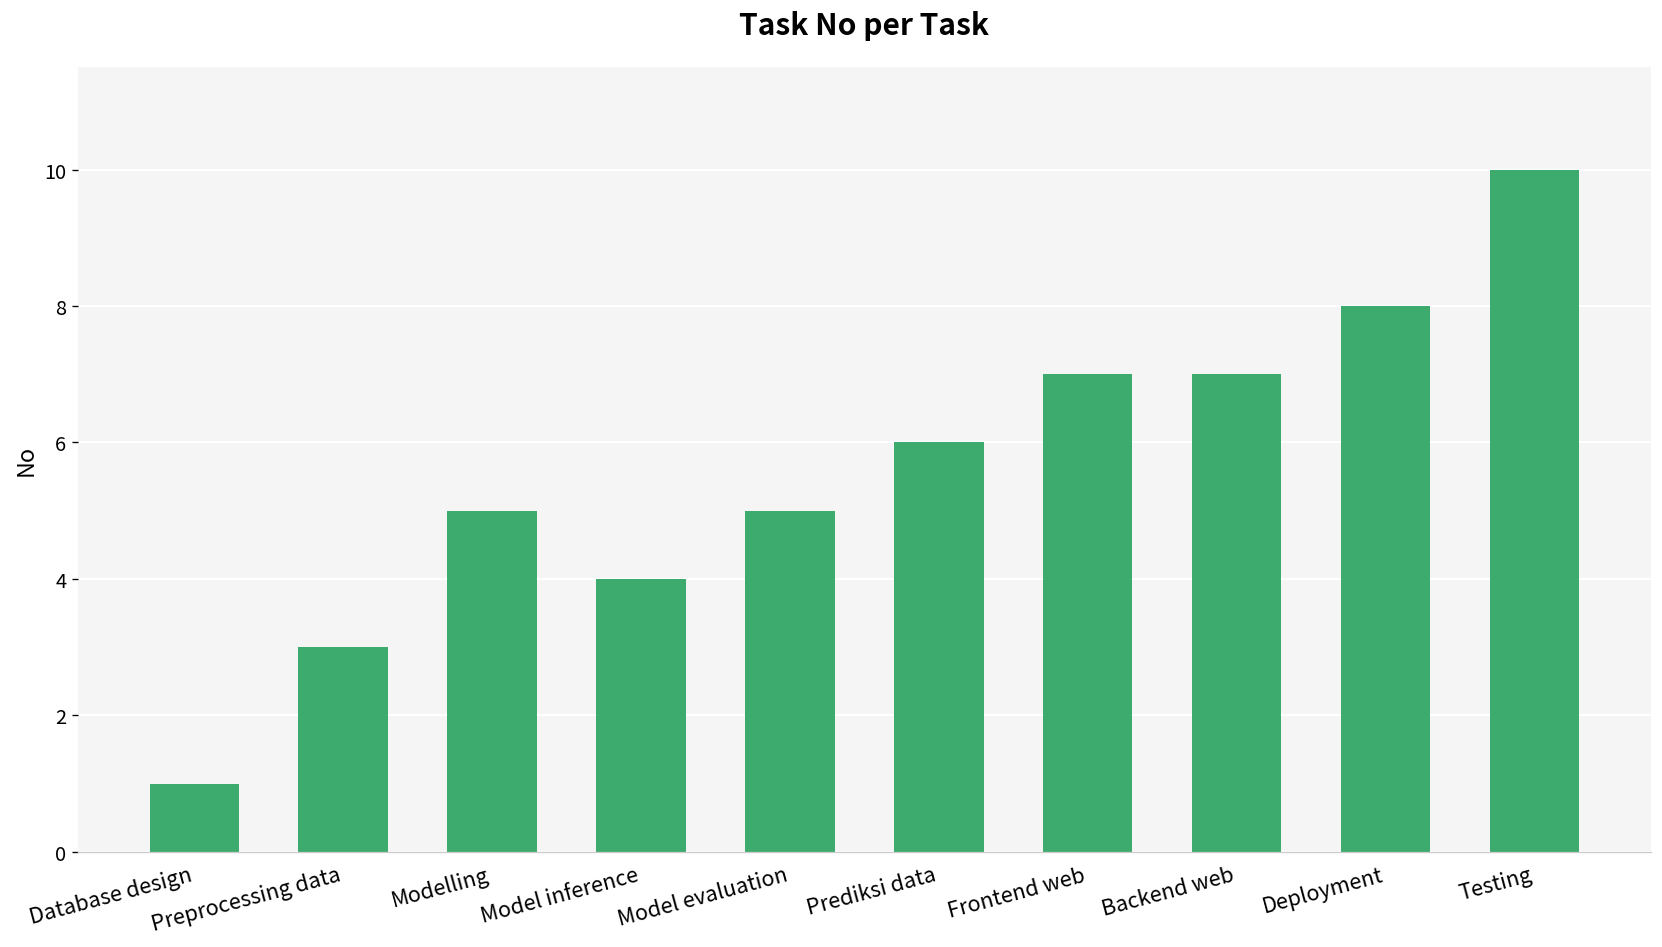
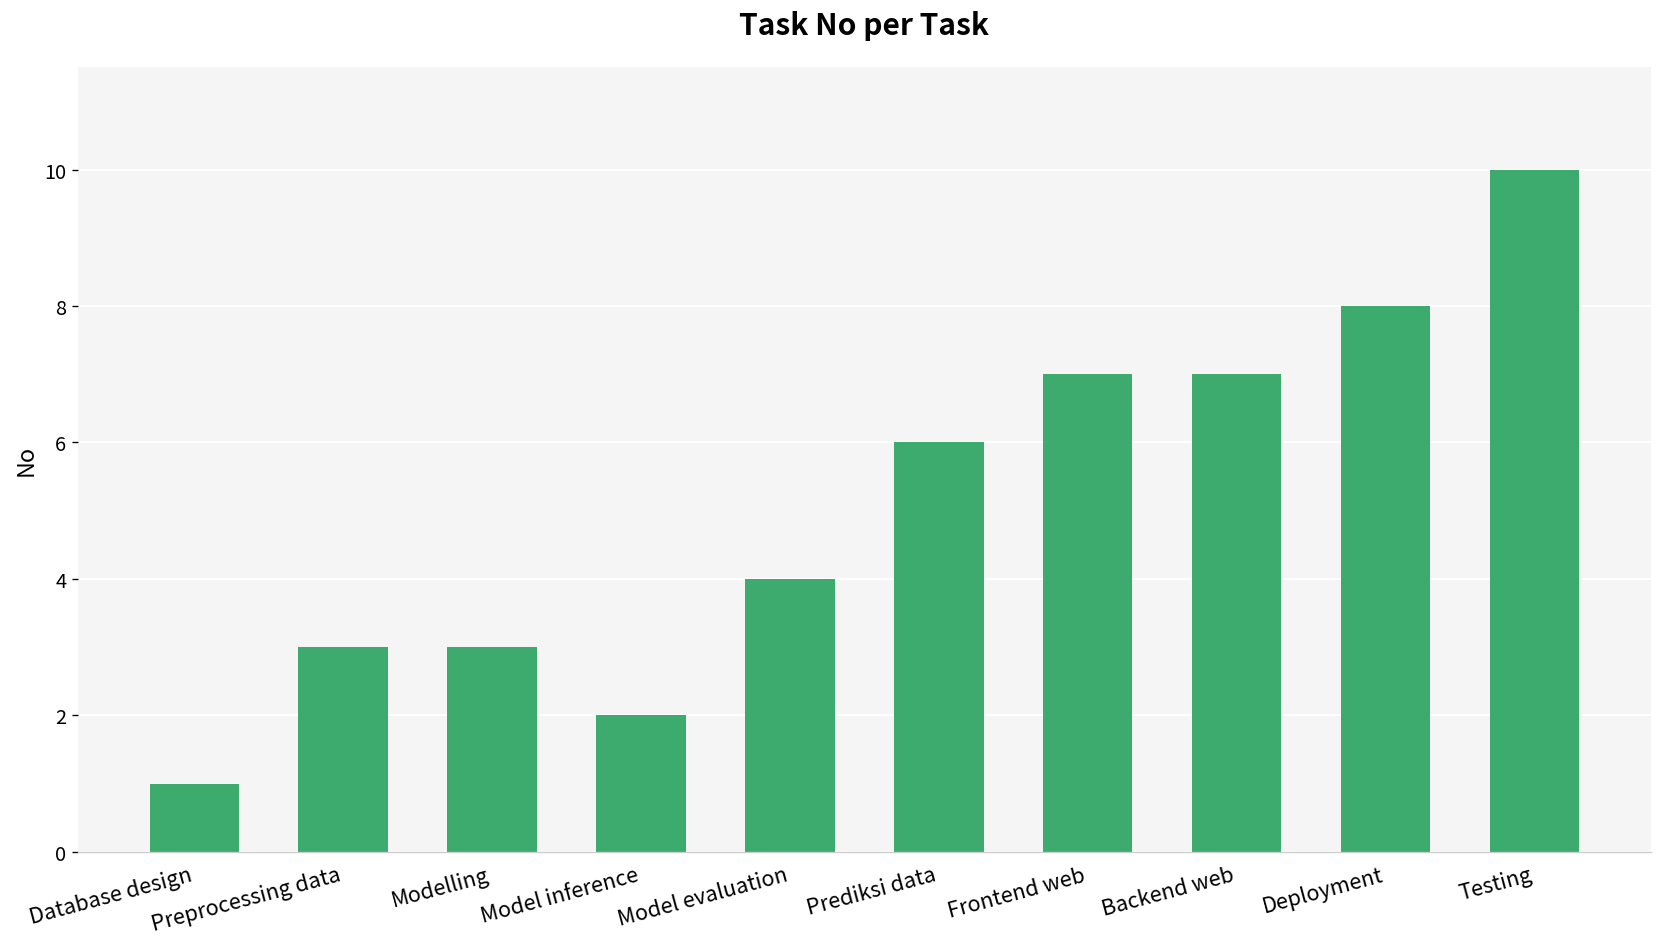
Modelling: 5 -> 3
Model inference: 4 -> 2
Model evaluation: 5 -> 4
